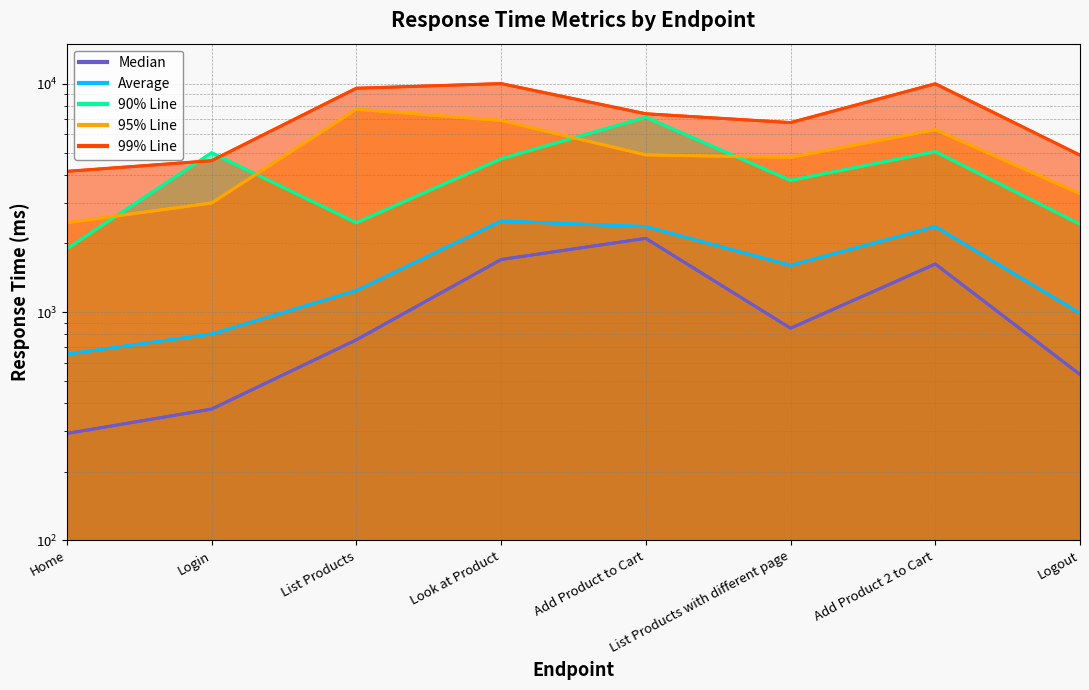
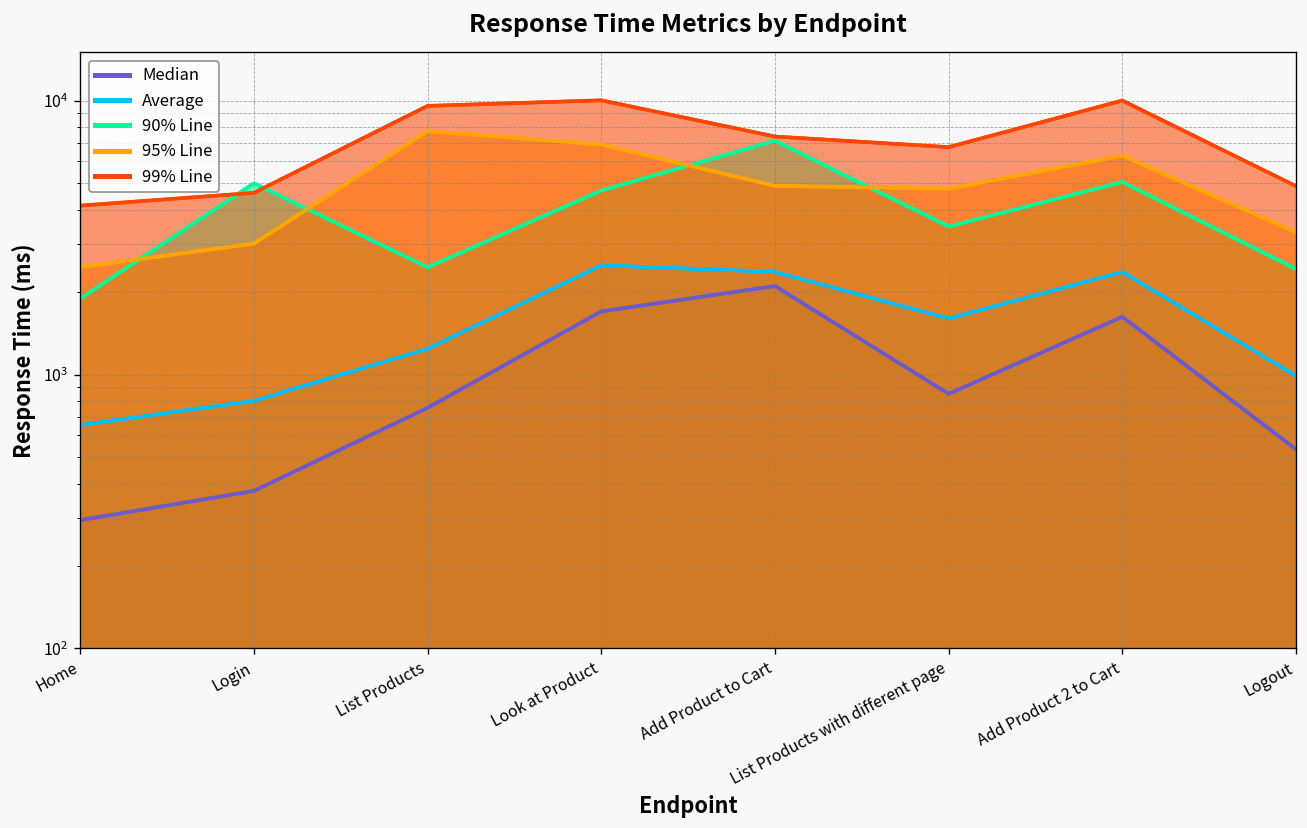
90% Line, List Products with different page: 3800 -> 3500
